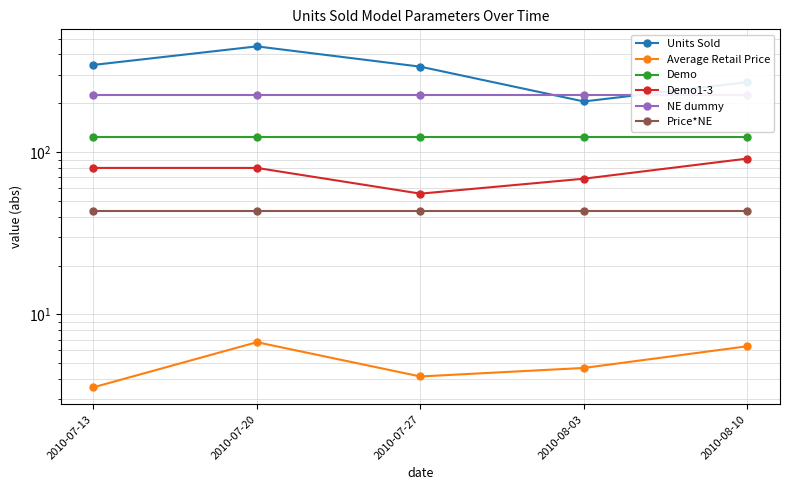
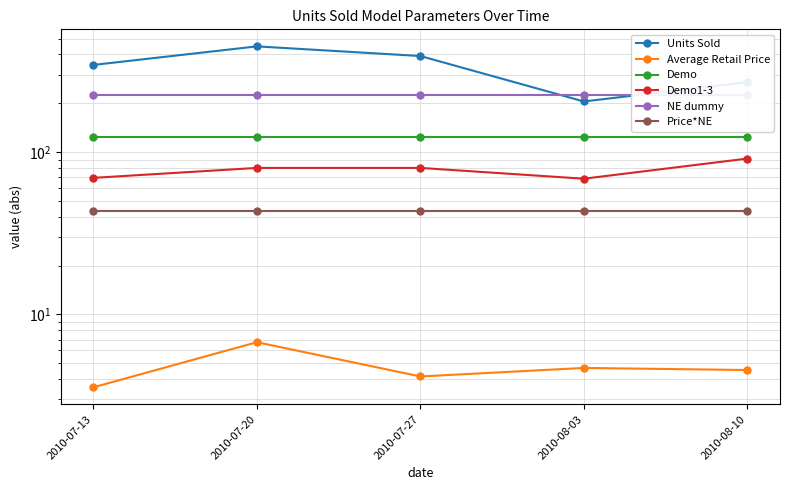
Demo1-3, 2010-07-13: 80 -> 69
Units Sold, 2010-07-27: 340 -> 390
Demo1-3, 2010-07-27: 55 -> 80
Average Retail Price, 2010-08-10: 6.4 -> 4.5
